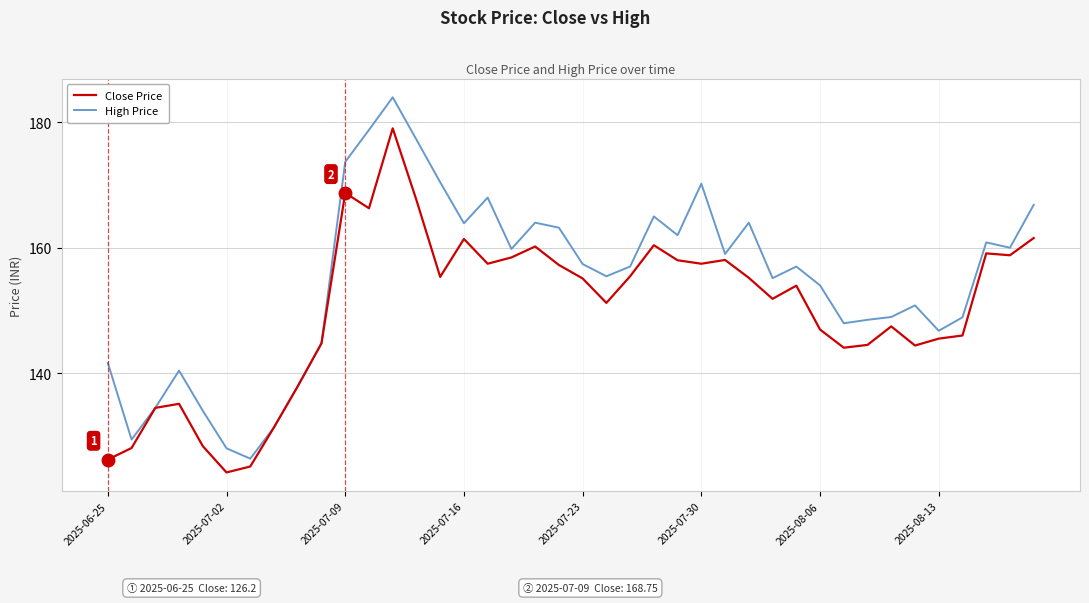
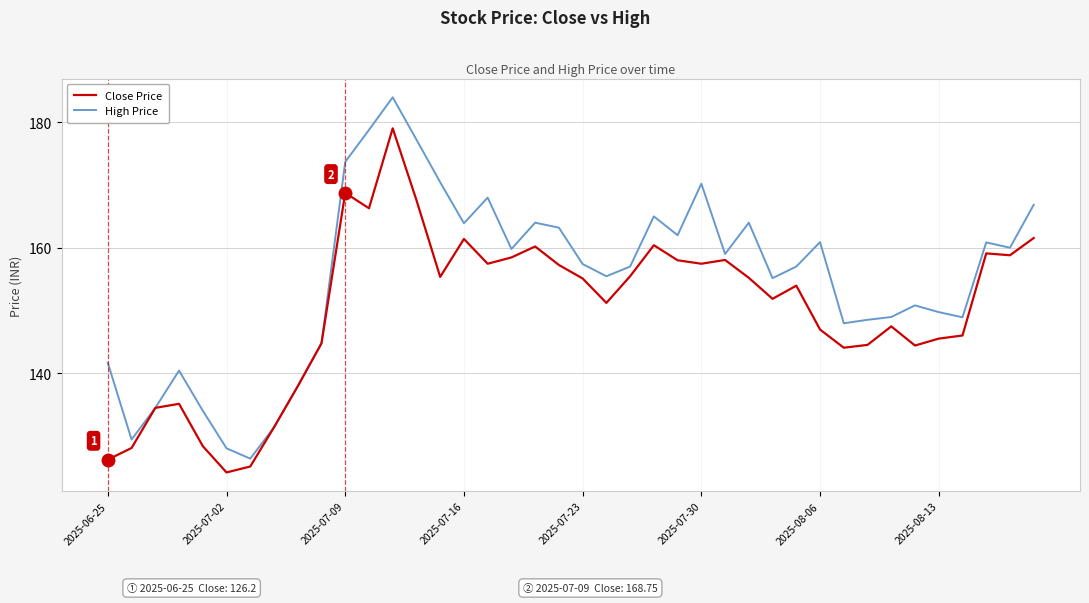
High Price, 2025-08-06: 154 -> 161
High Price, 2025-08-13: 147 -> 150
